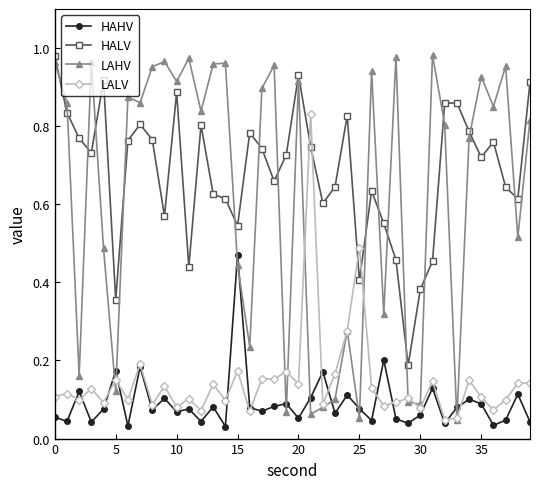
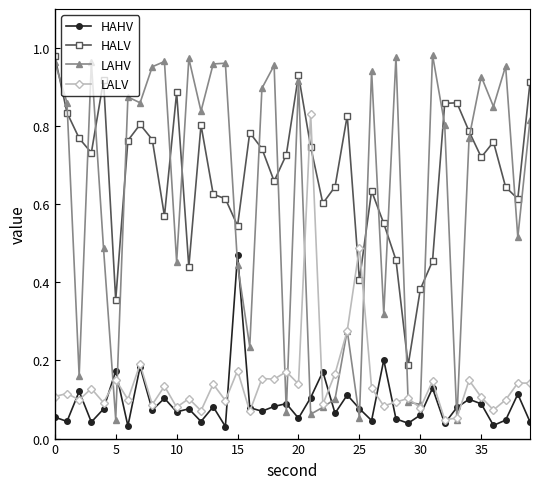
LAHV, 5: 0.12 -> 0.05
LAHV, 10: 0.91 -> 0.45
